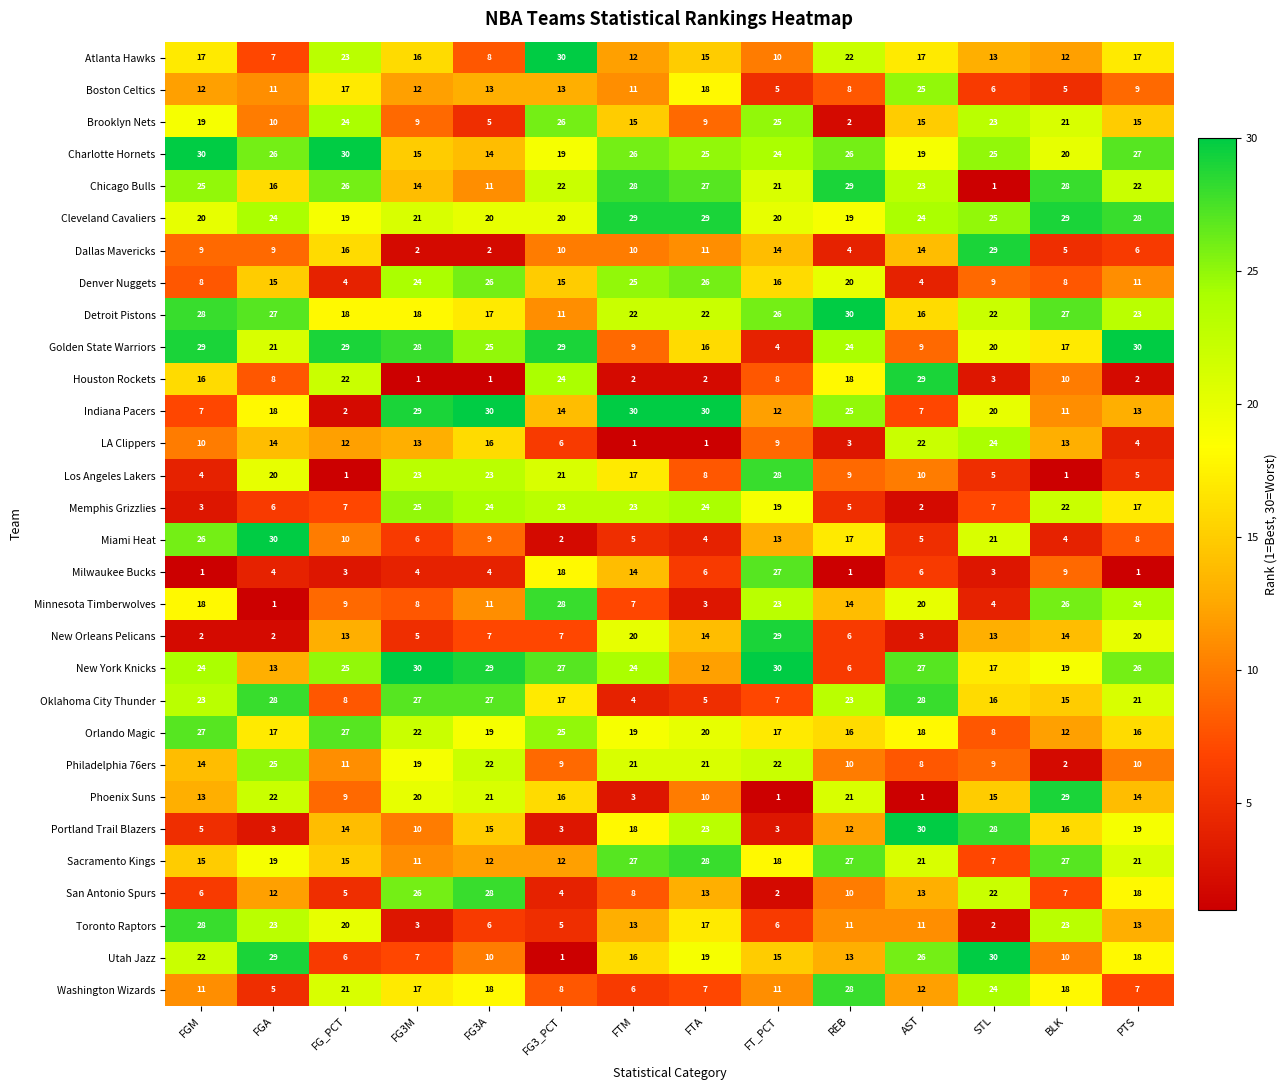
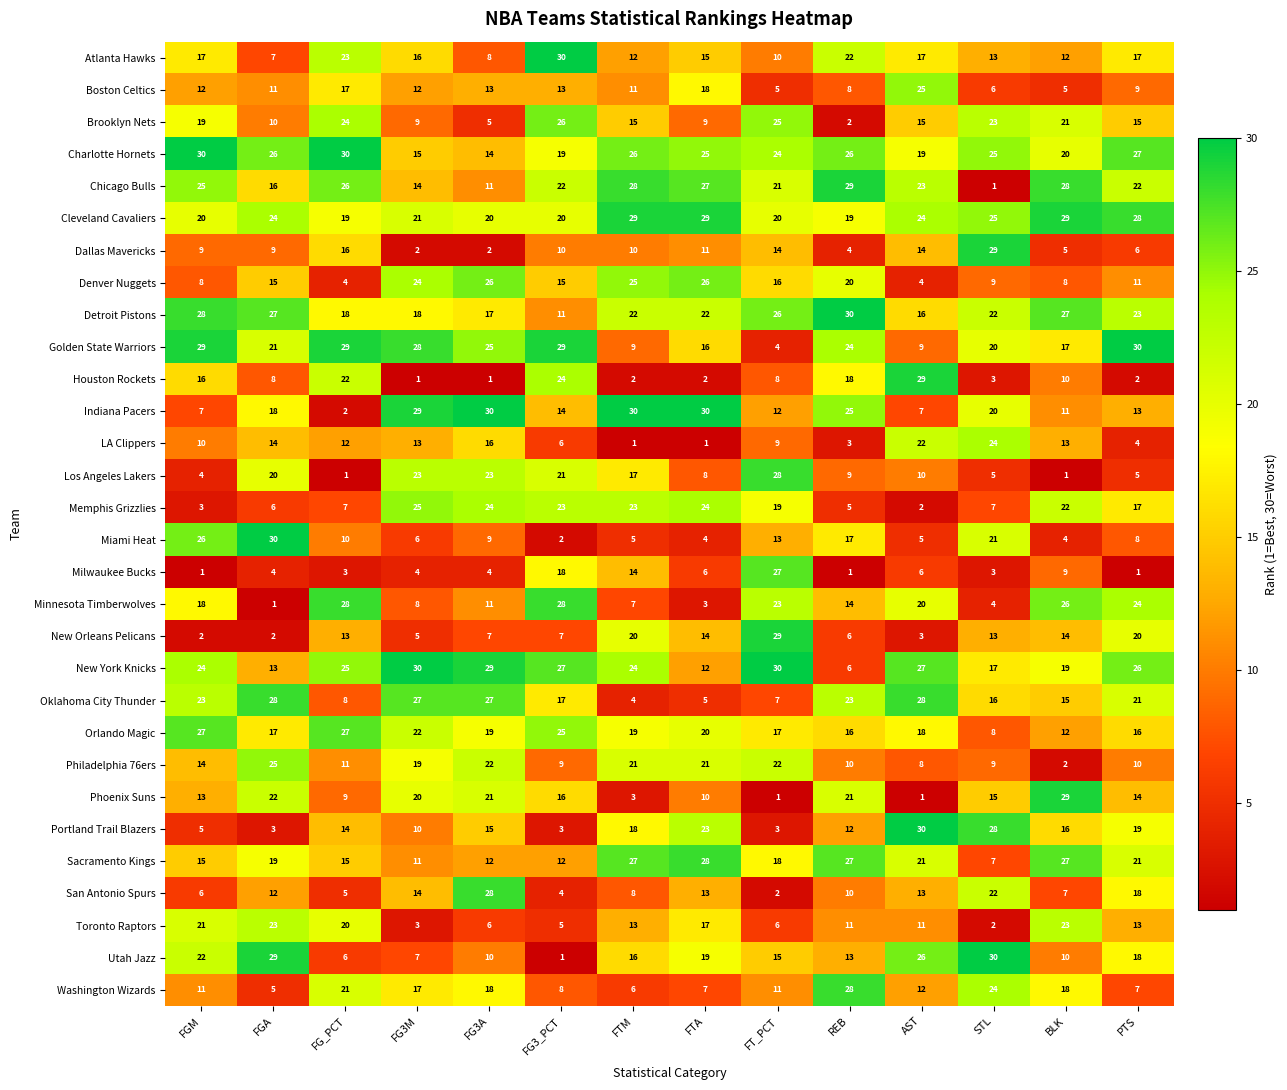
Minnesota Timberwolves, FG_PCT: 9 -> 28
San Antonio Spurs, FG3M: 26 -> 14
Toronto Raptors, FGM: 28 -> 21
